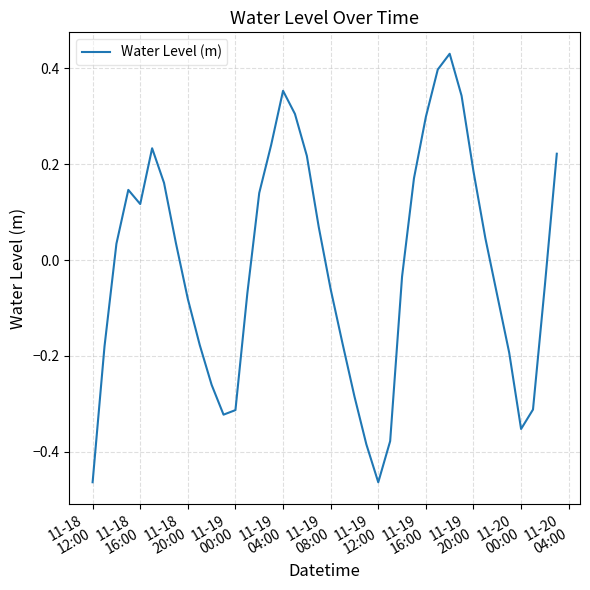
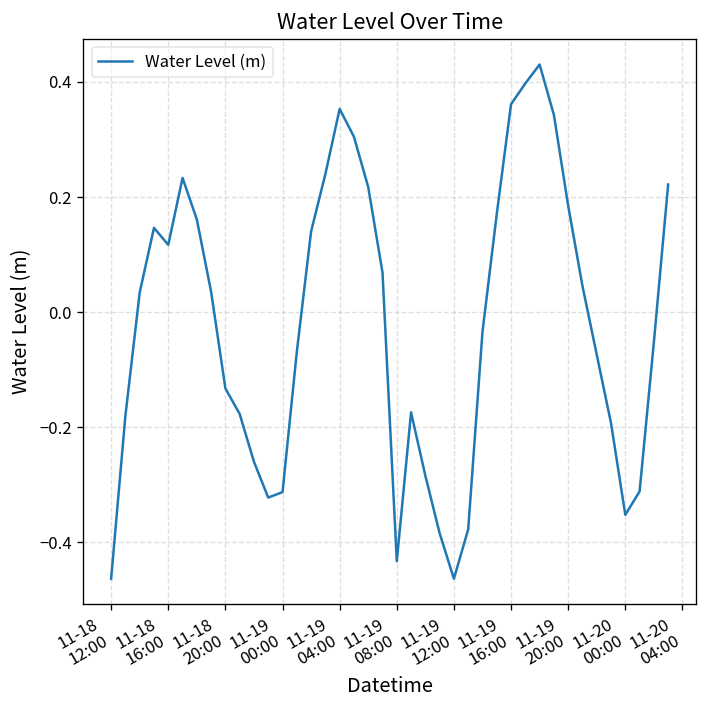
11-18 20:00: -0.08 -> -0.13
11-19 08:00: -0.06 -> -0.43
11-19 16:00: 0.30 -> 0.36
